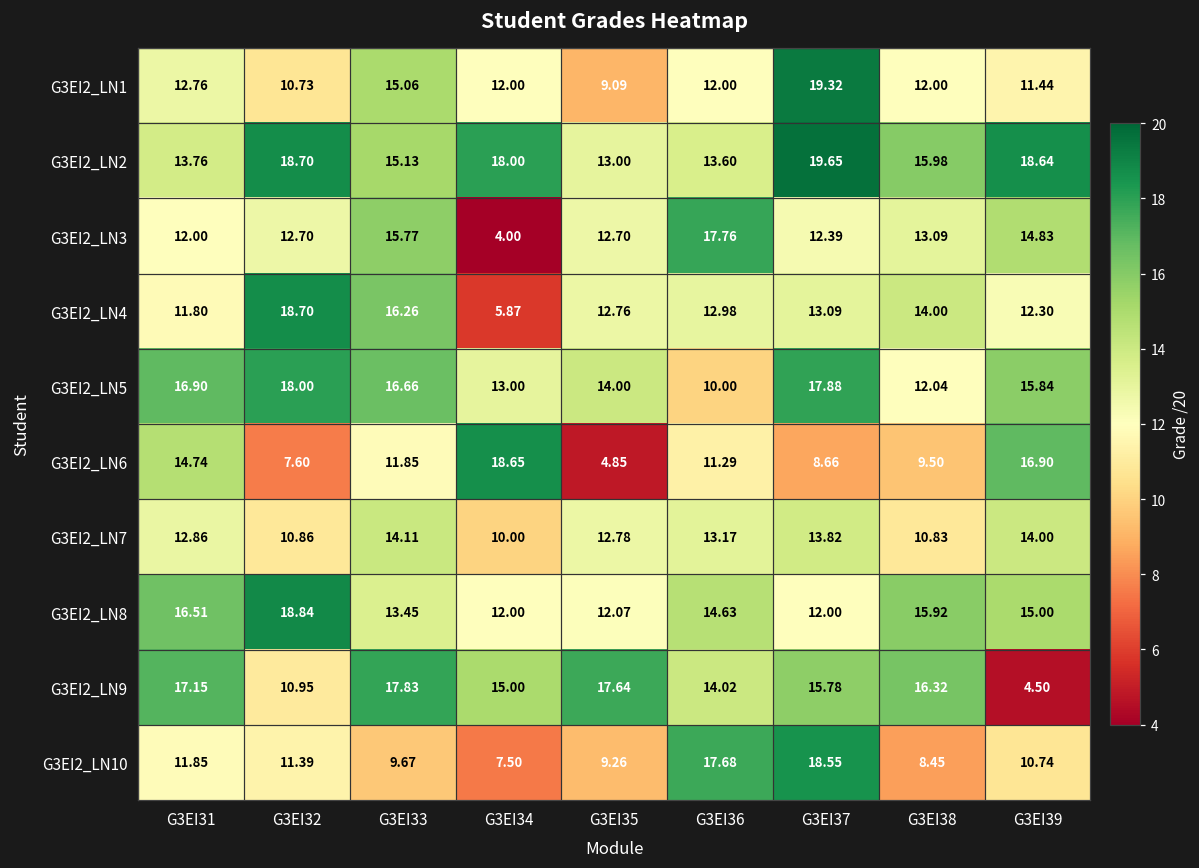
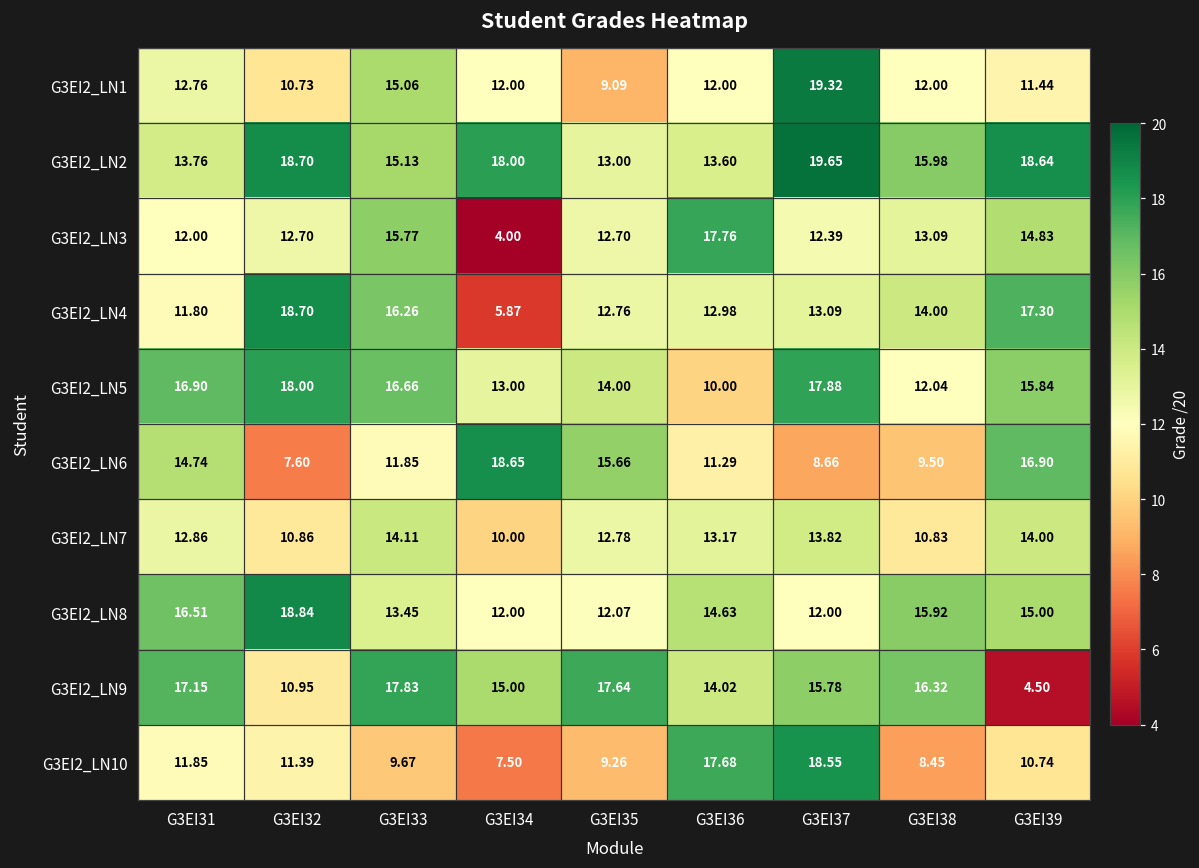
G3EI2_LN4, G3EI39: 12.30 -> 17.30
G3EI2_LN6, G3EI35: 4.85 -> 15.66
